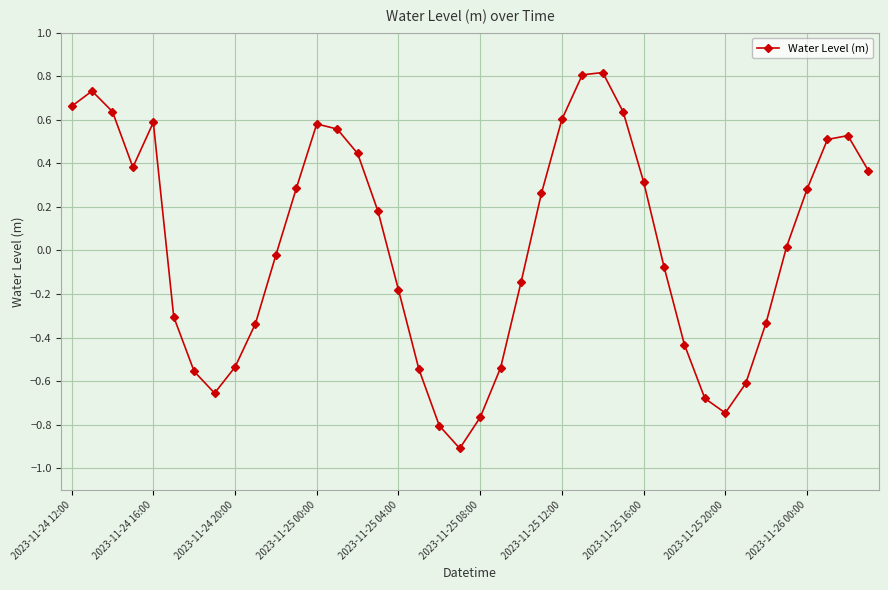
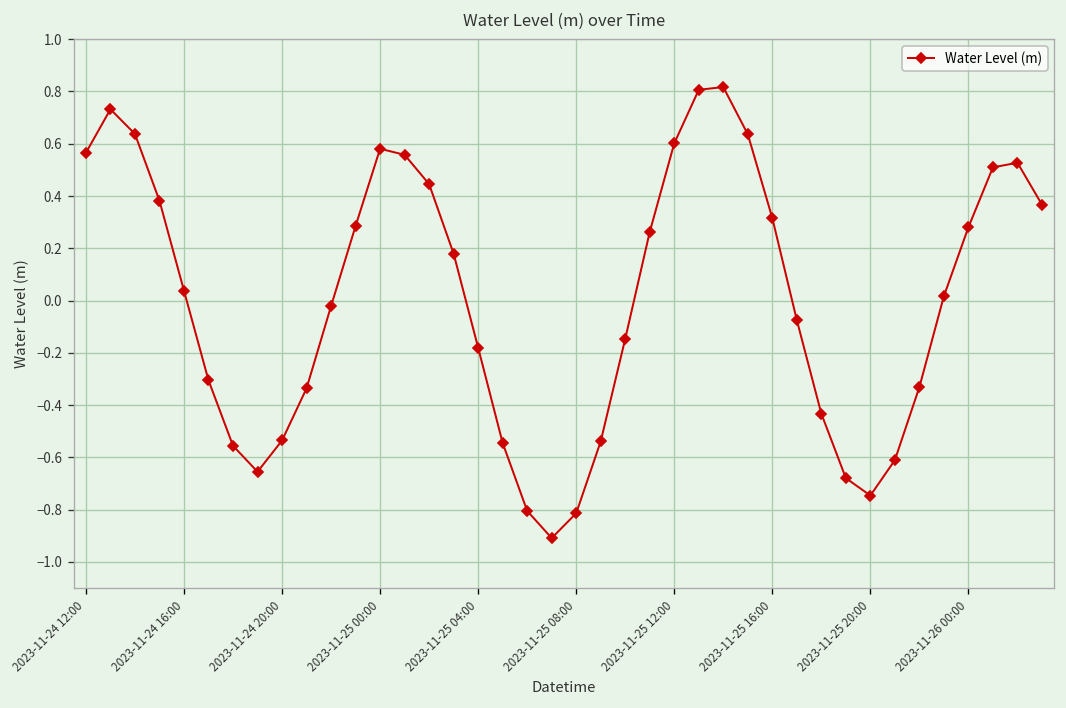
2023-11-24 12:00: 0.66 -> 0.57
2023-11-24 16:00: 0.59 -> 0.04
2023-11-25 08:00: -0.77 -> -0.81
